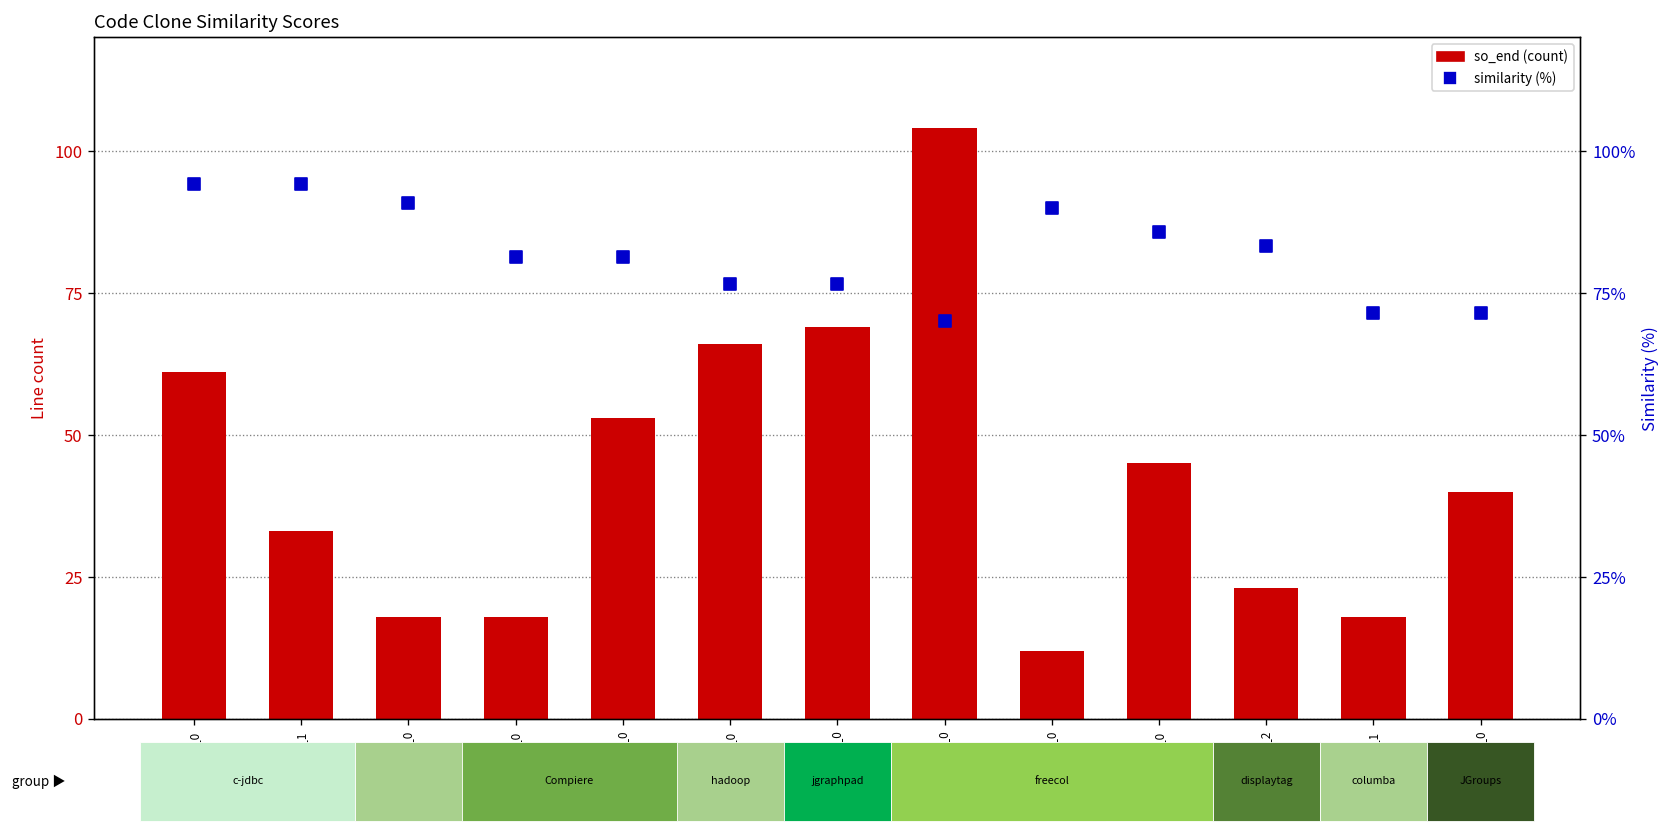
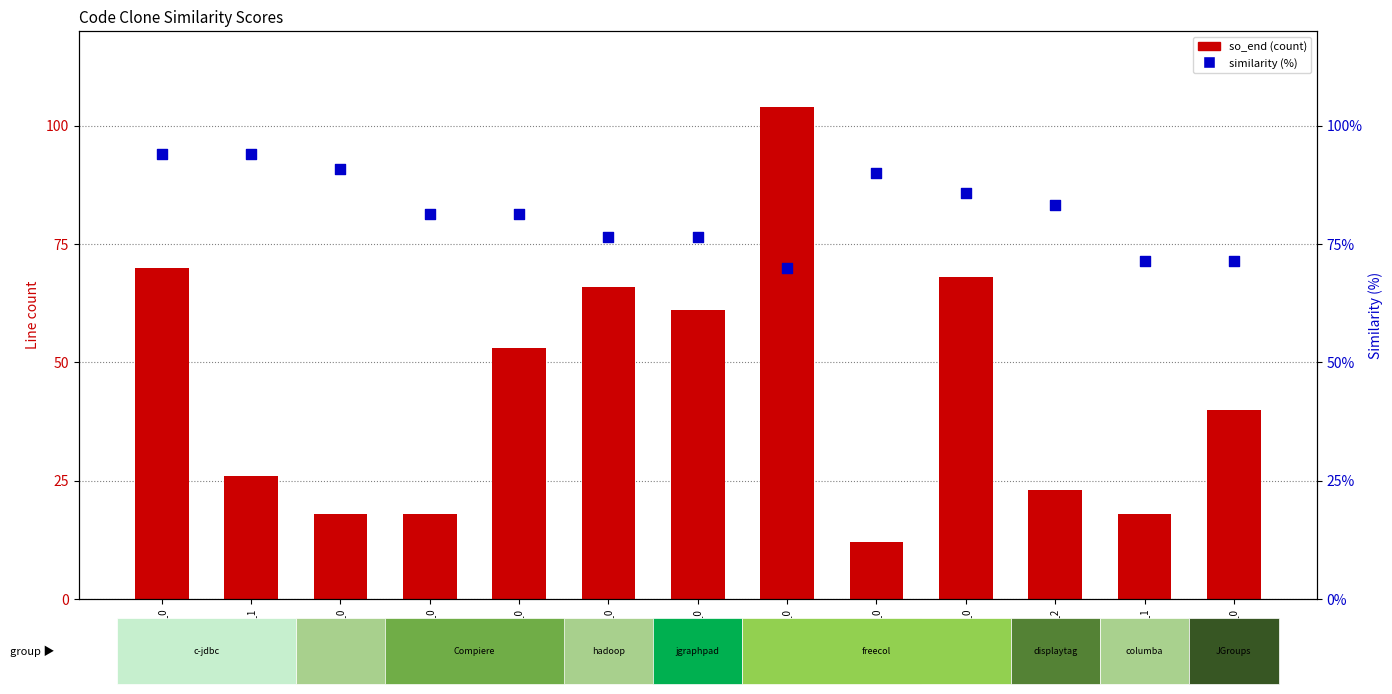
so_end (count), 11187462_0: 61 -> 70
so_end (count), 12427981_1: 33 -> 26
so_end (count), 92962_0: 69 -> 61
so_end (count), 16290691_0: 45 -> 68
